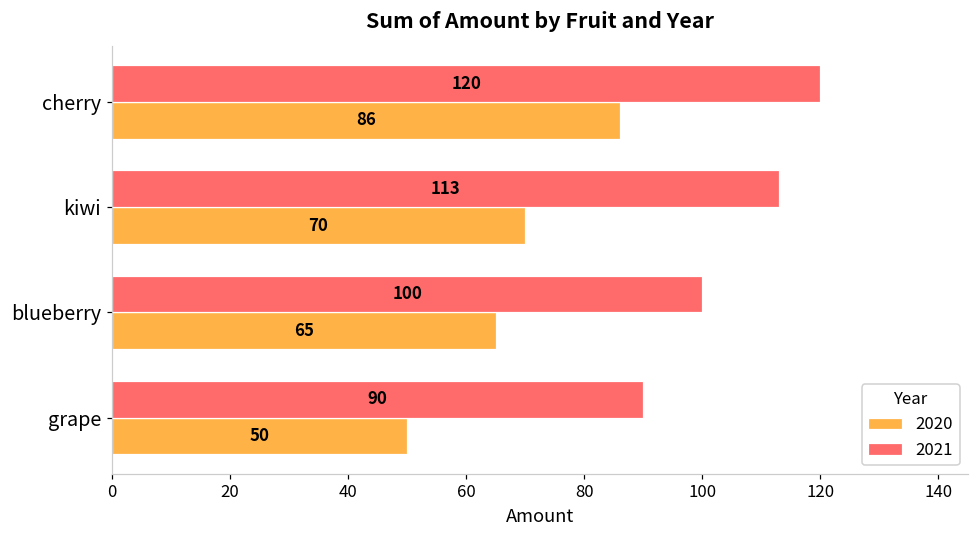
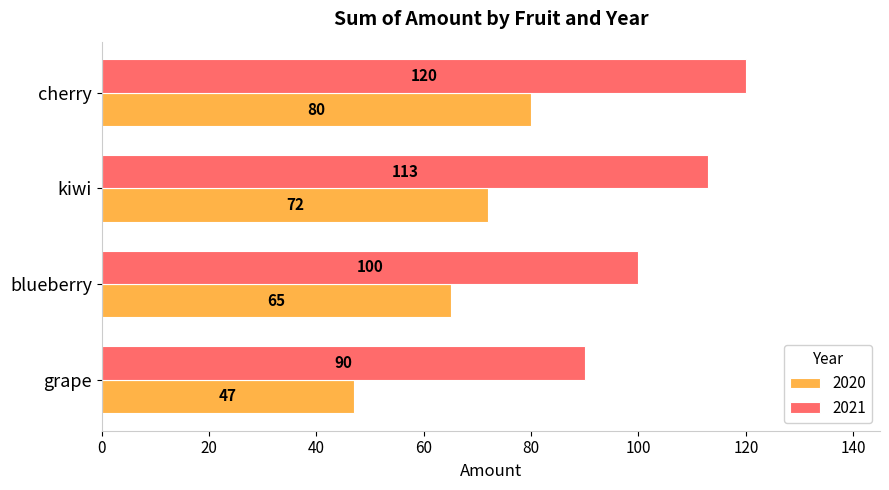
2020, cherry: 86 -> 80
2020, kiwi: 70 -> 72
2020, grape: 50 -> 47
